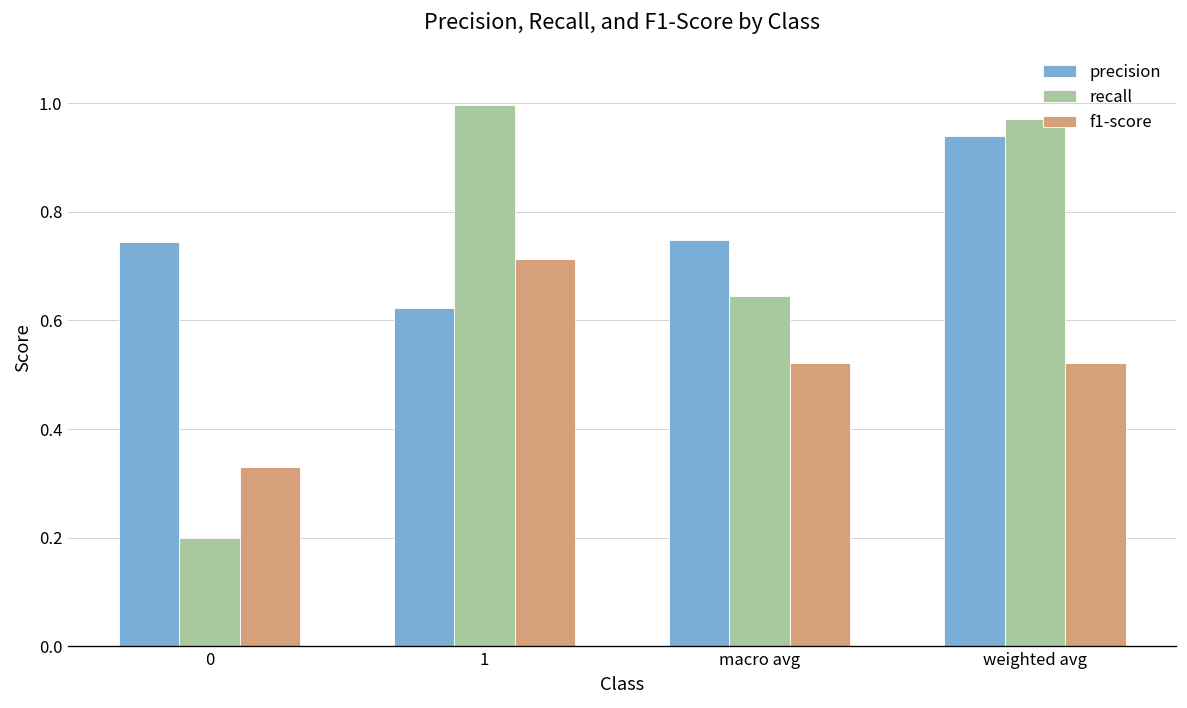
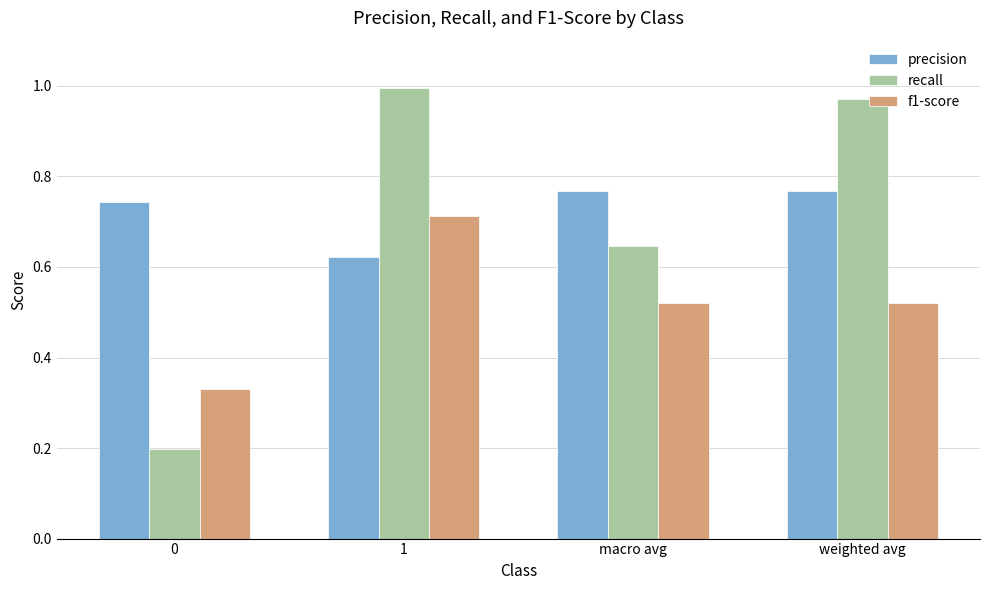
precision, macro avg: 0.75 -> 0.77
precision, weighted avg: 0.94 -> 0.77
